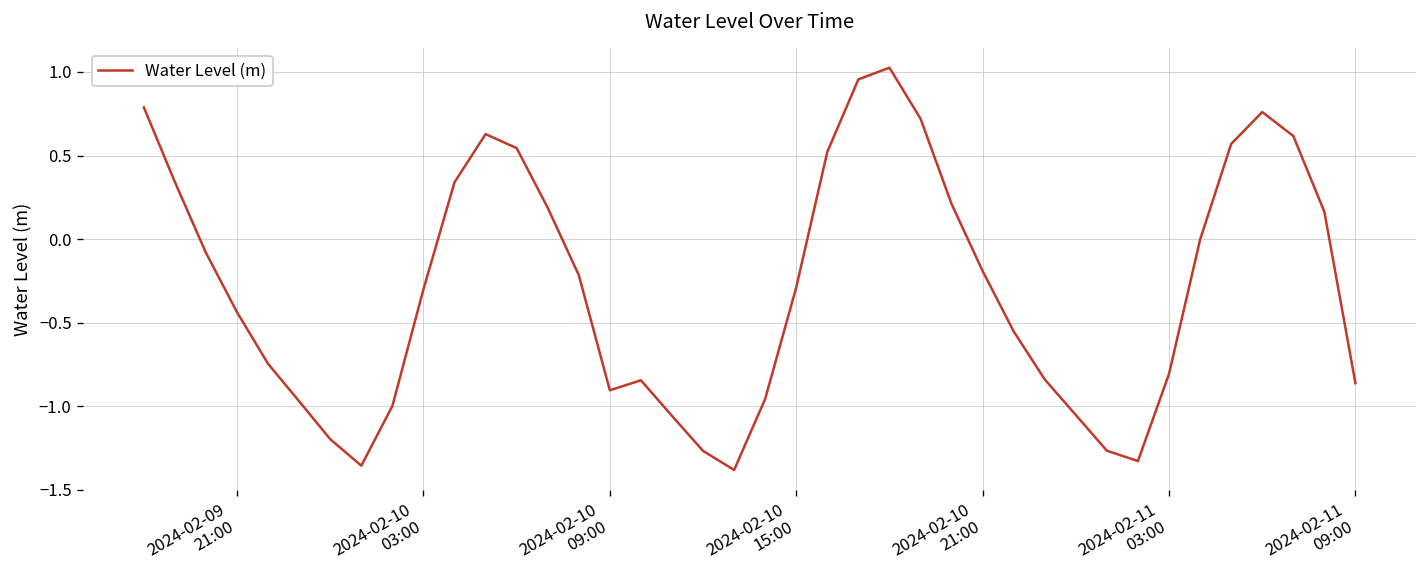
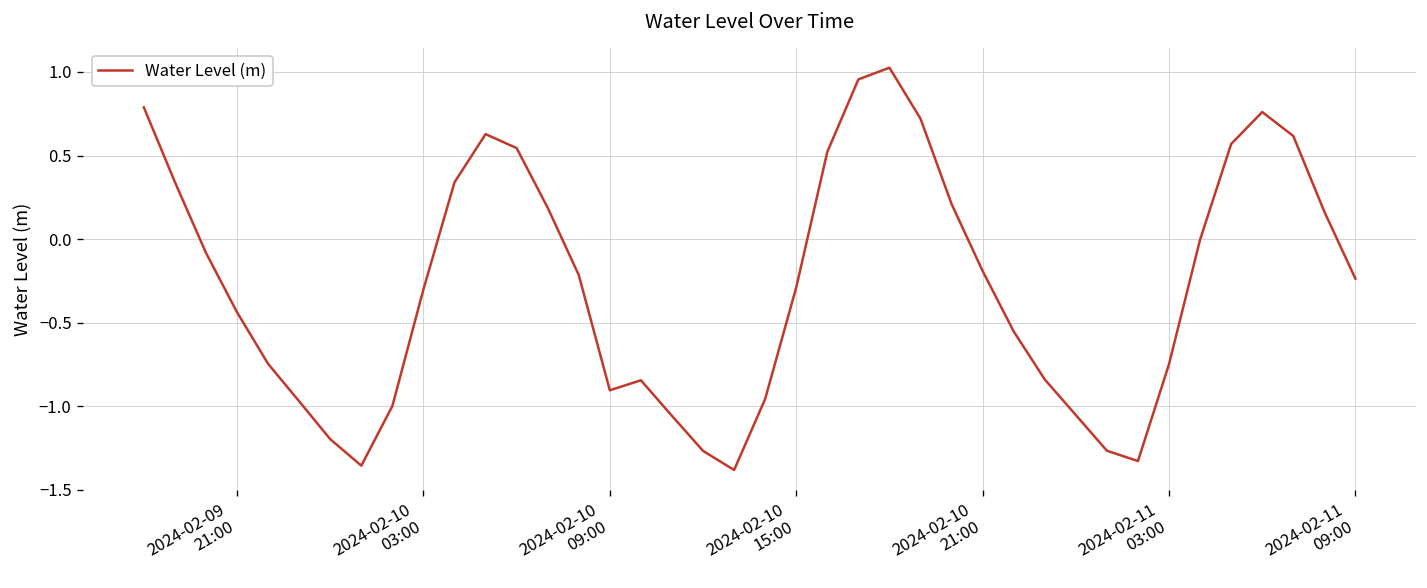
2024-02-11 03:00: -0.81 -> -0.75
2024-02-11 09:00: -0.86 -> -0.24
